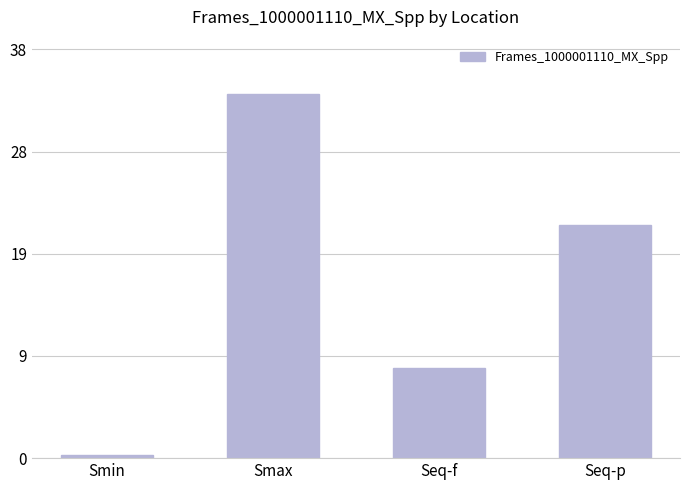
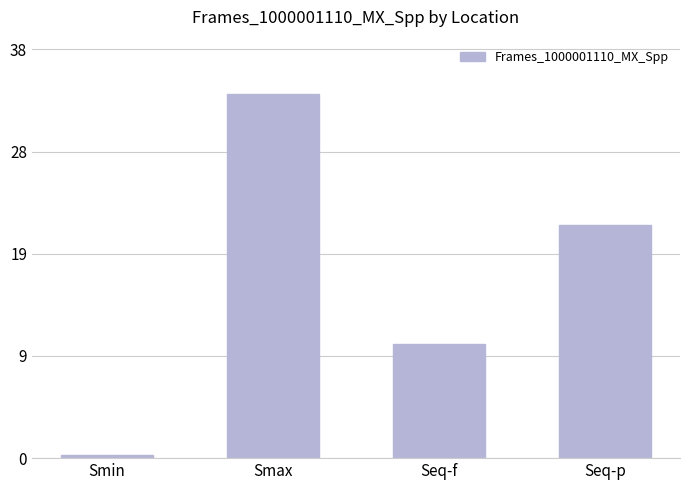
Seq-f: 8.4 -> 10.6
